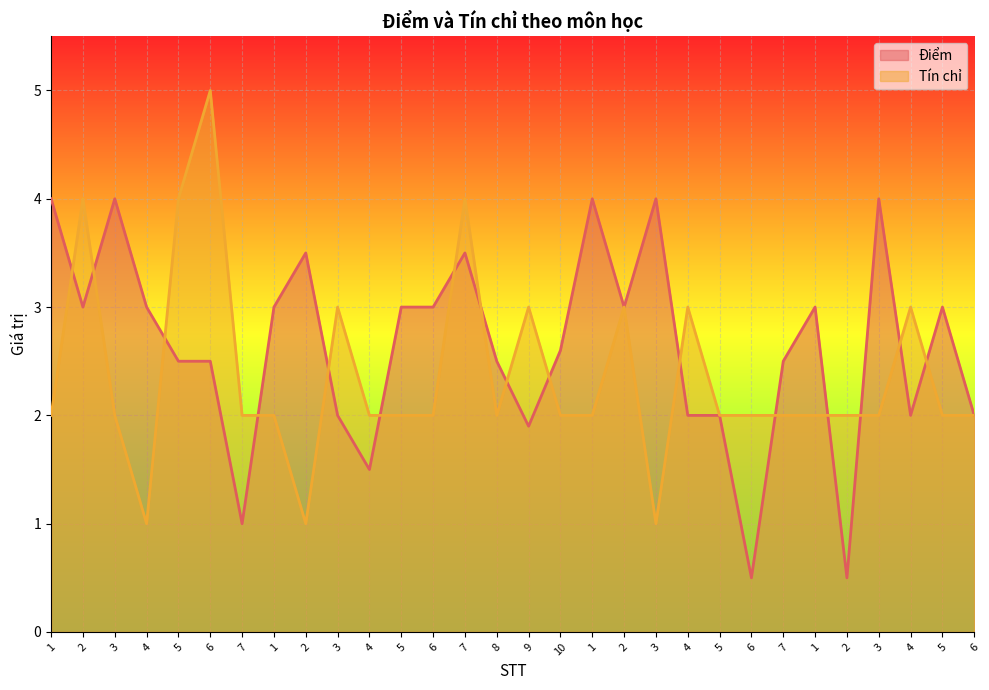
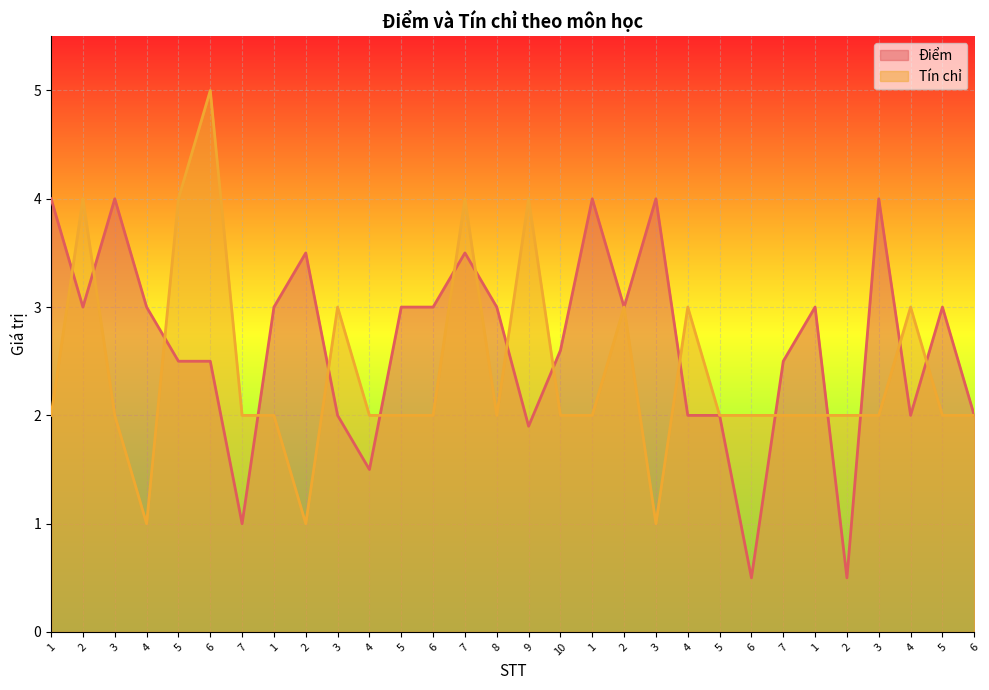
Điểm, 8: 2.5 -> 3.0
Tín chỉ, 9: 3 -> 4
